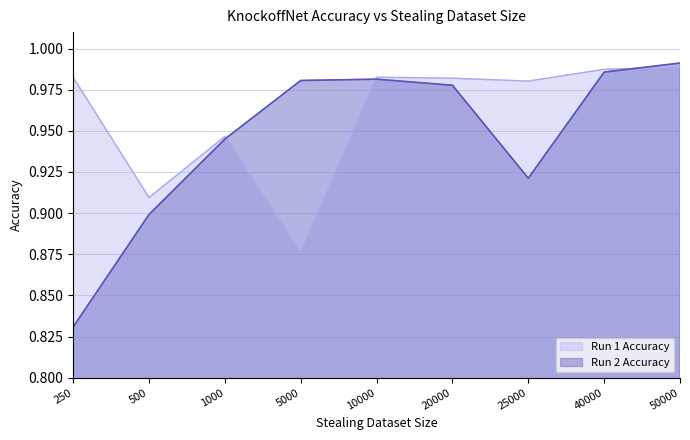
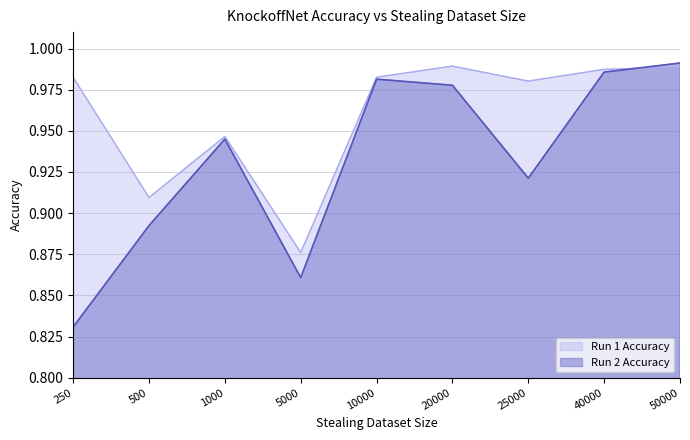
Run 2 Accuracy, 500: 0.899 -> 0.892
Run 2 Accuracy, 5000: 0.981 -> 0.861
Run 1 Accuracy, 20000: 0.982 -> 0.989
